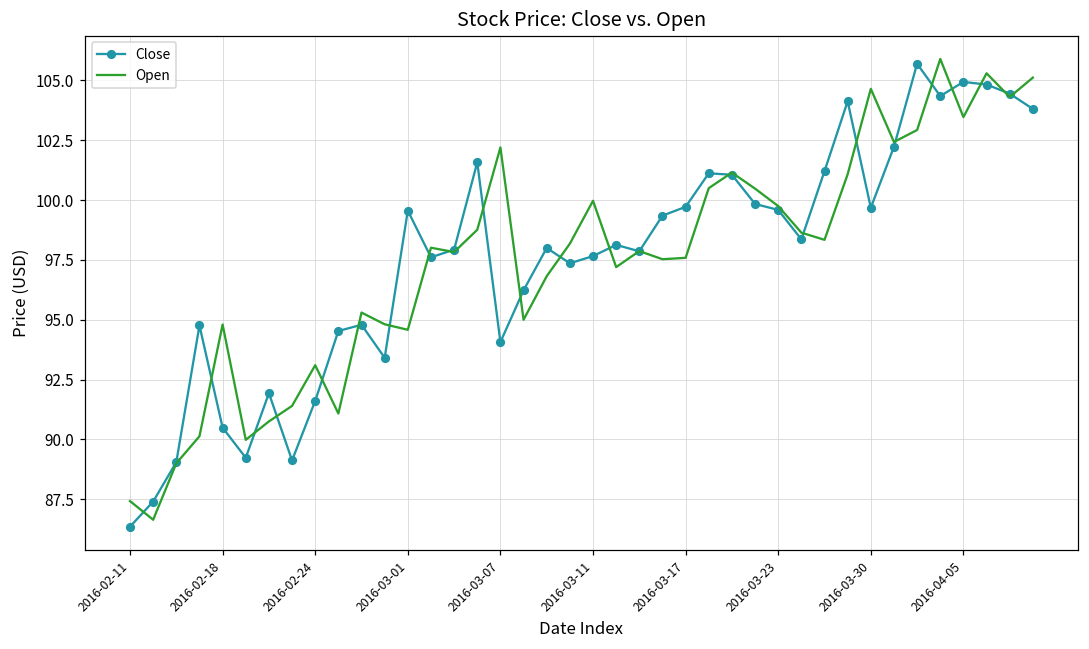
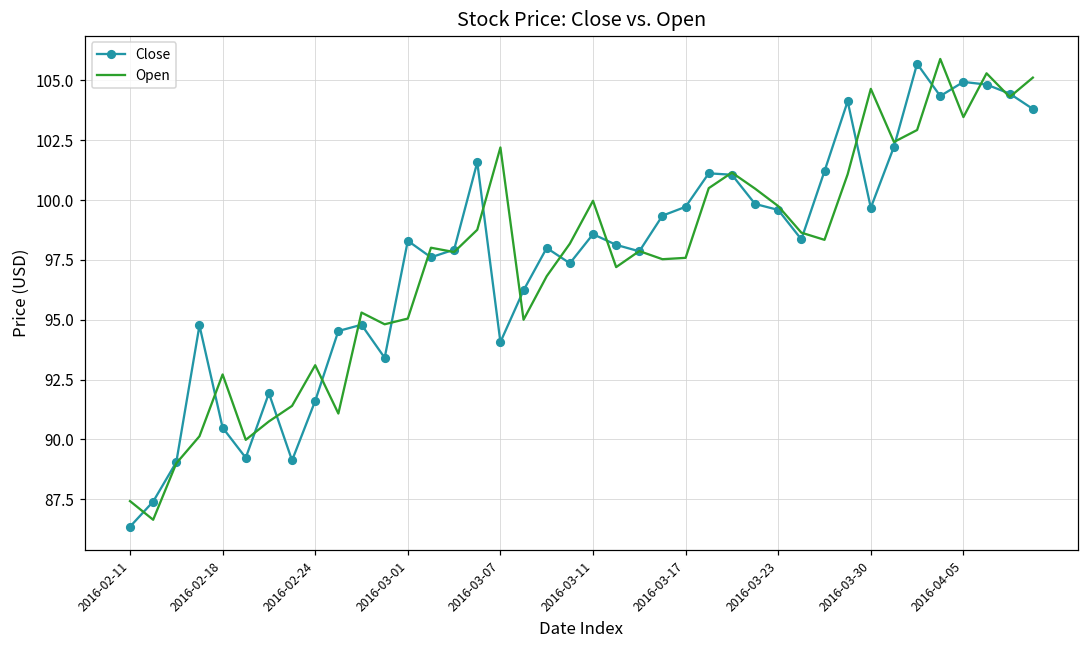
Open, 2016-02-18: 94.8 -> 92.7
Close, 2016-03-01: 99.6 -> 98.3
Open, 2016-03-01: 94.6 -> 95.0
Close, 2016-03-11: 97.7 -> 98.6
